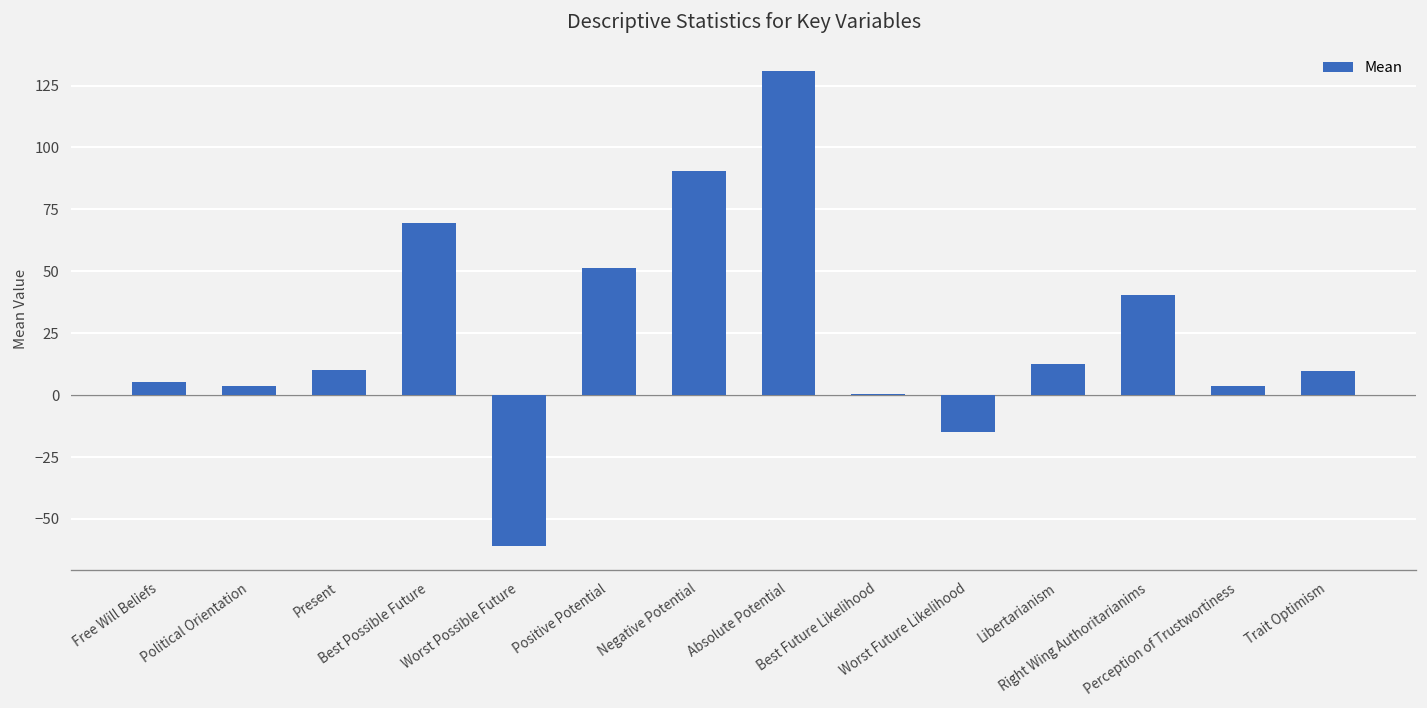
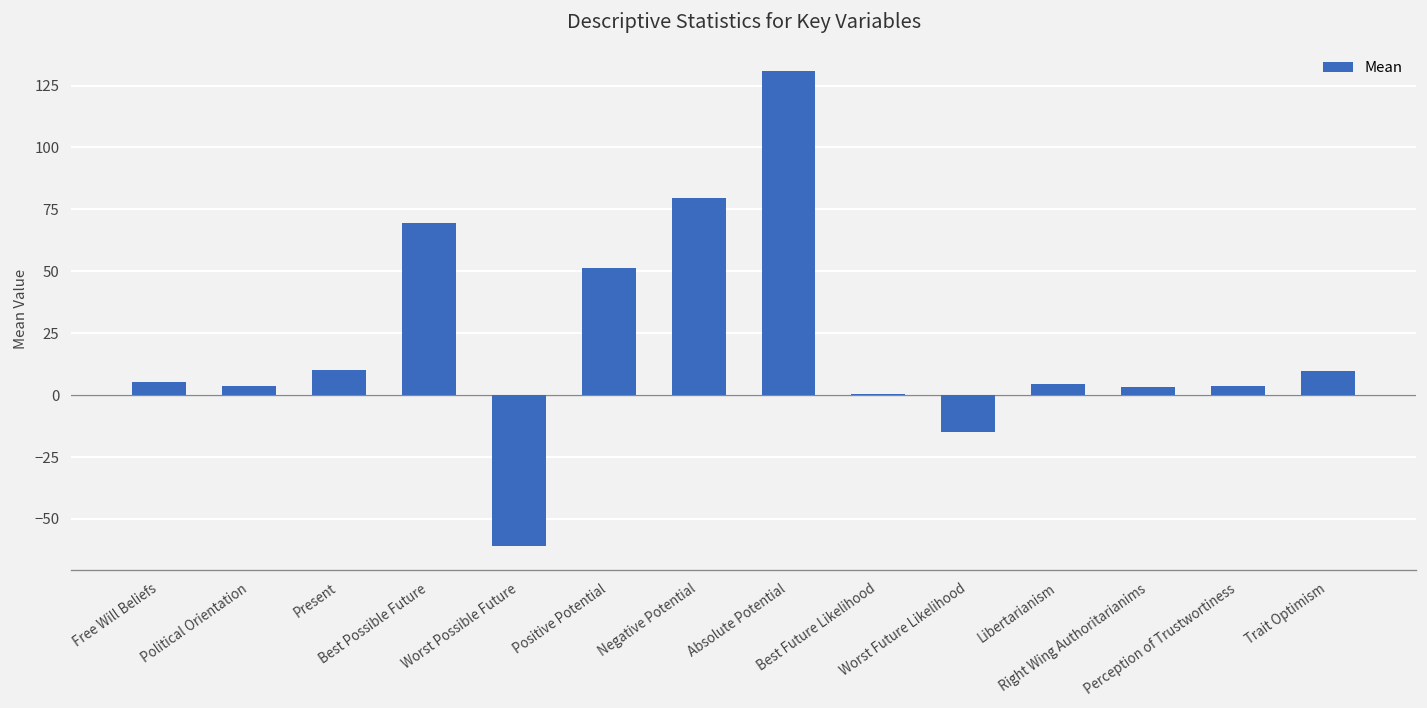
Negative Potential: 90 -> 80
Libertarianism: 13 -> 5
Right Wing Authoritarianims: 40 -> 3
